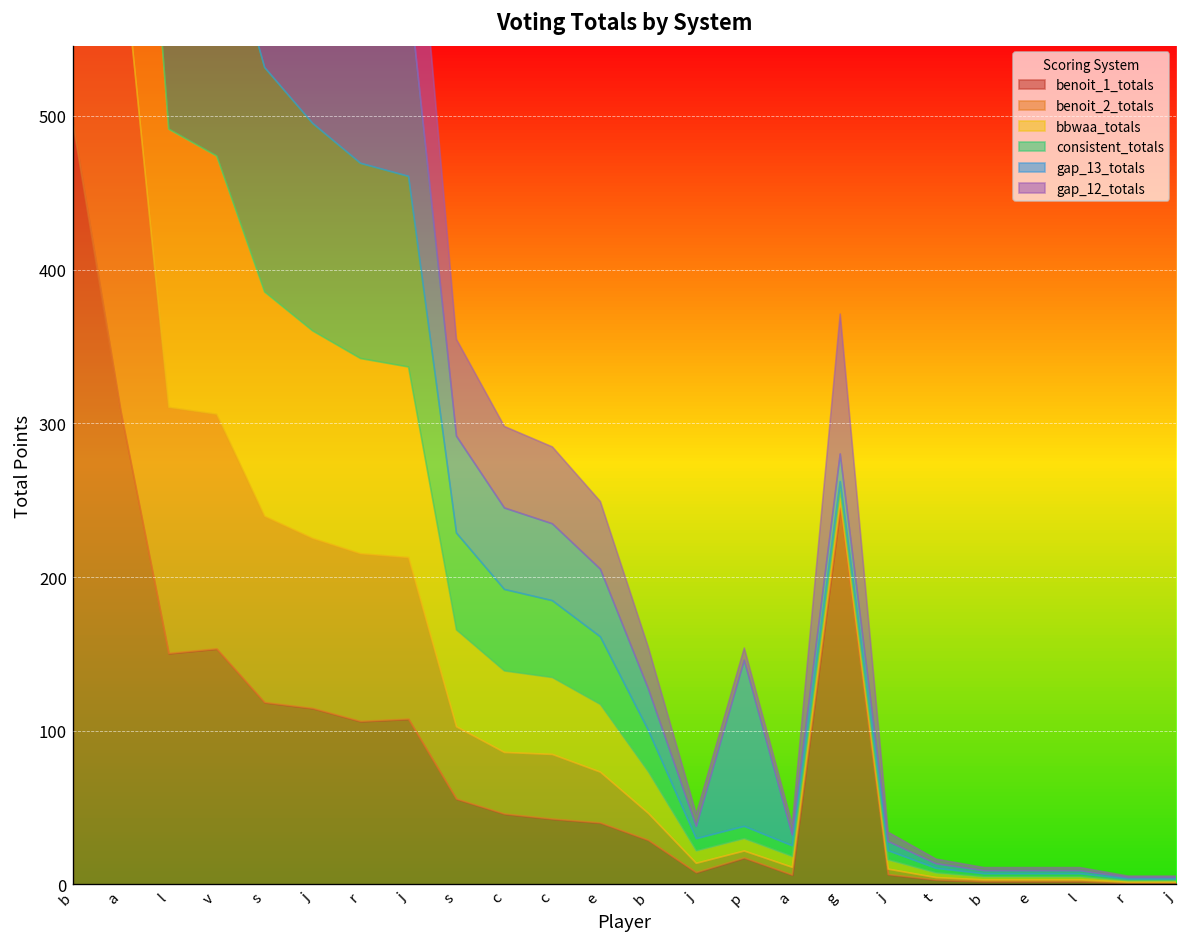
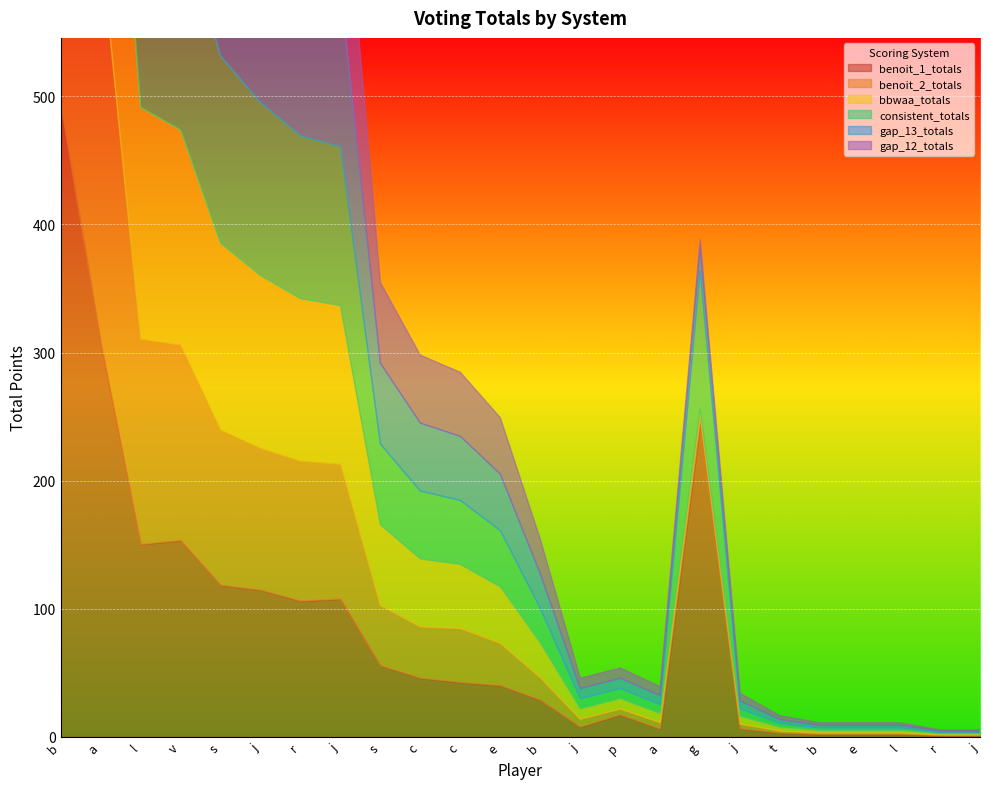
gap_13_totals, p: 108 -> 8
consistent_totals, g: 6 -> 108
gap_12_totals, g: 91 -> 6
